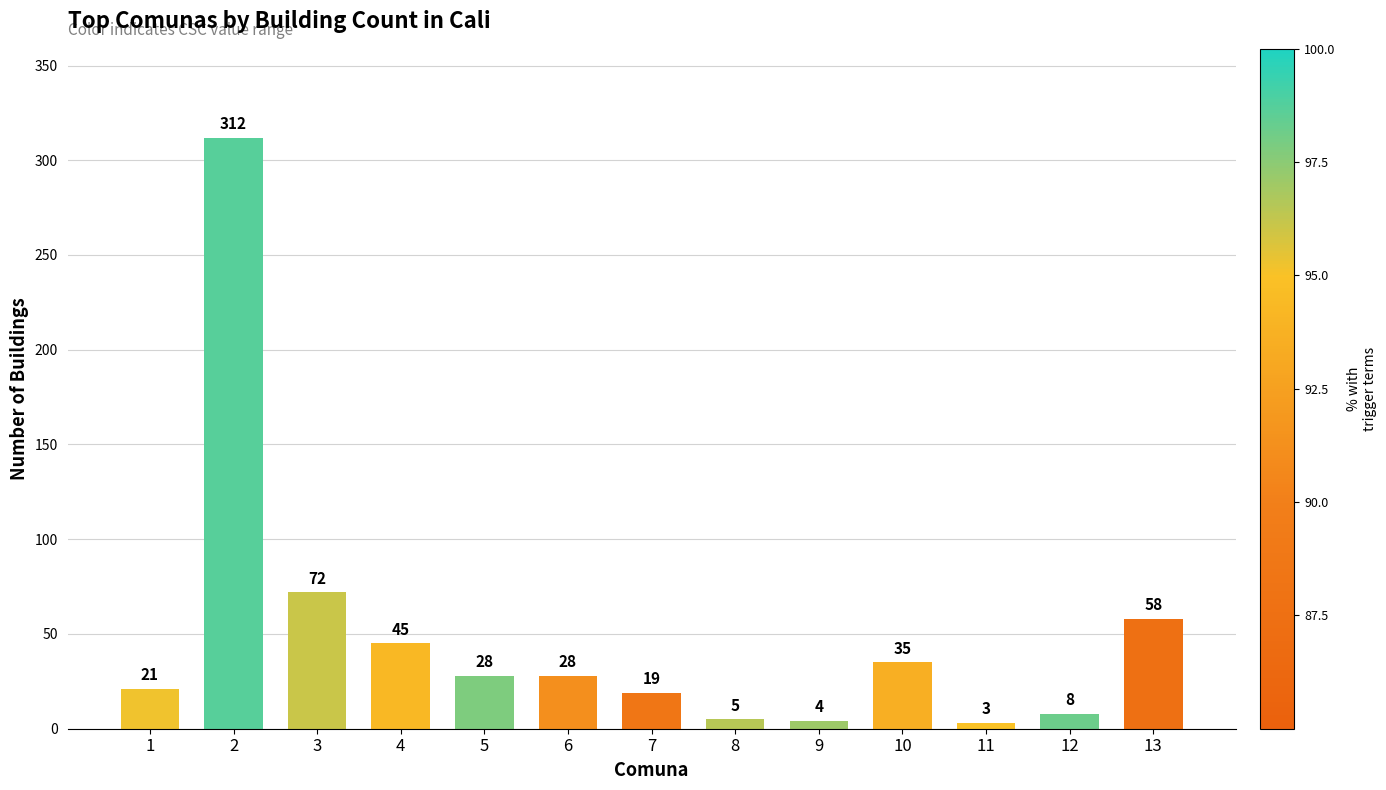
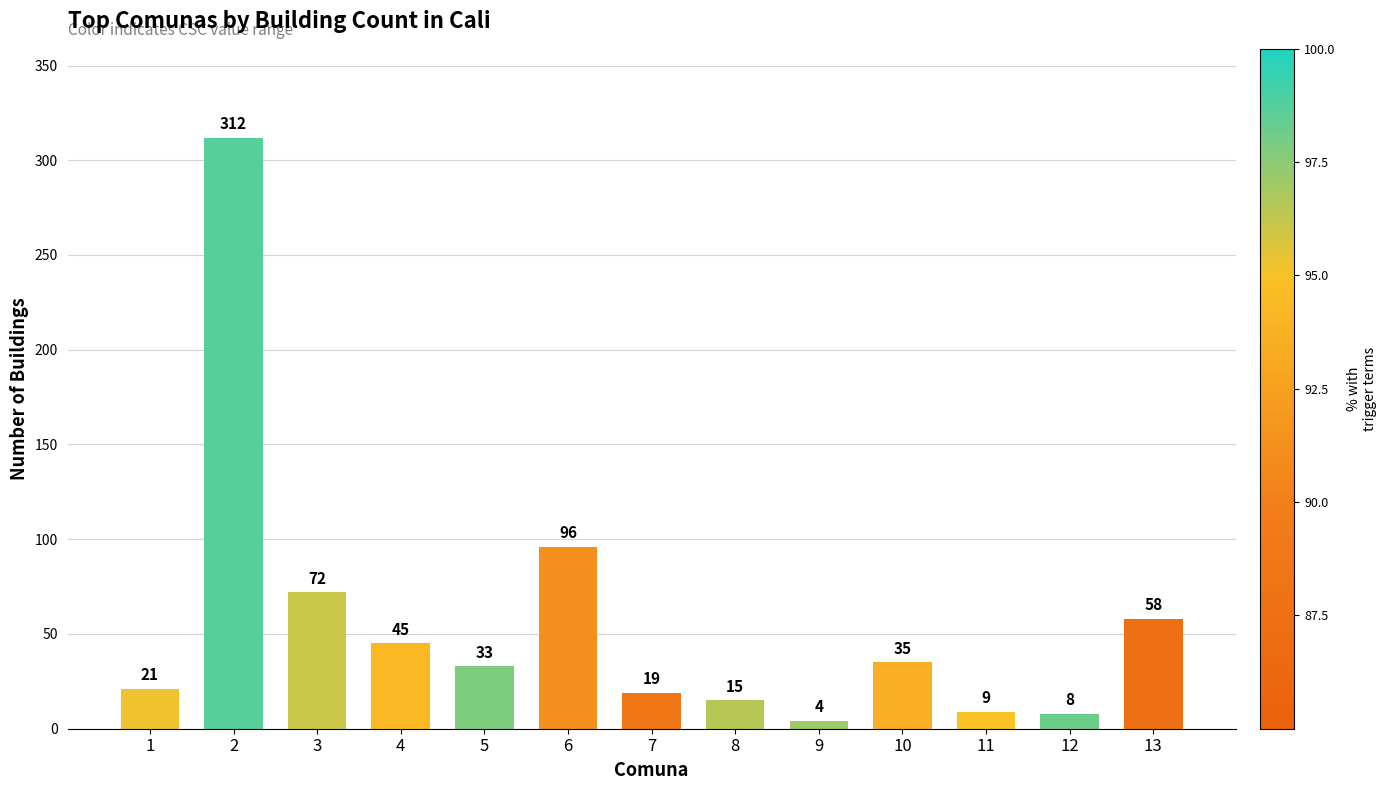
5: 28 -> 33
6: 28 -> 96
8: 5 -> 15
11: 3 -> 9
